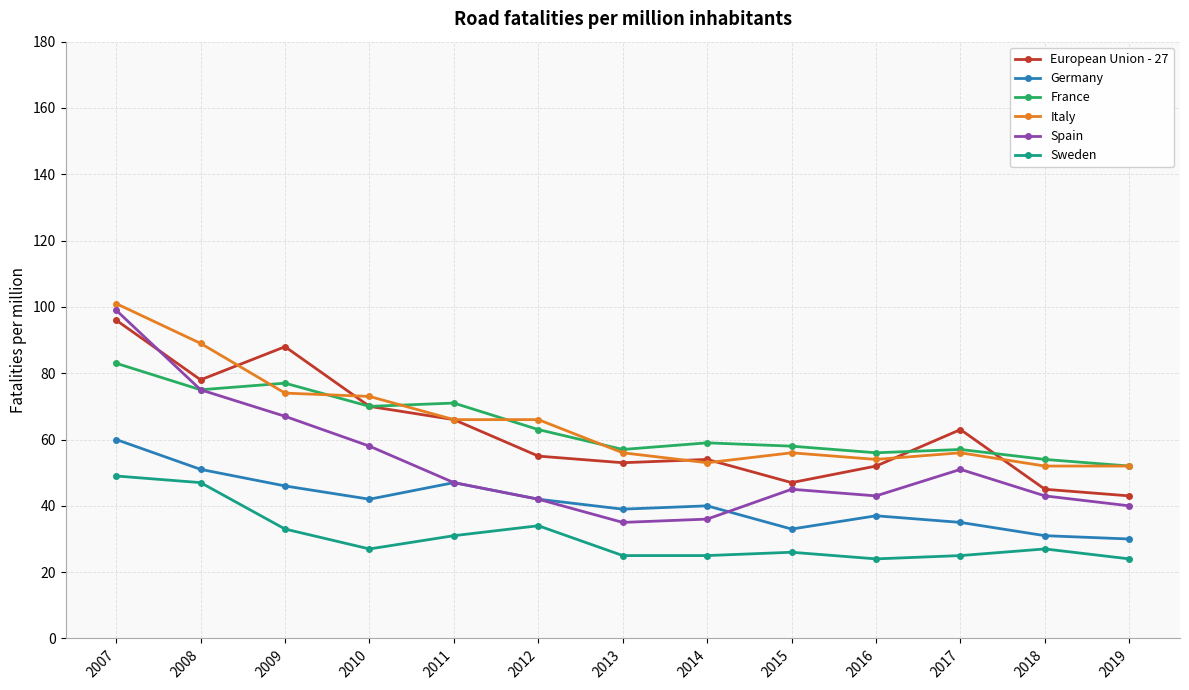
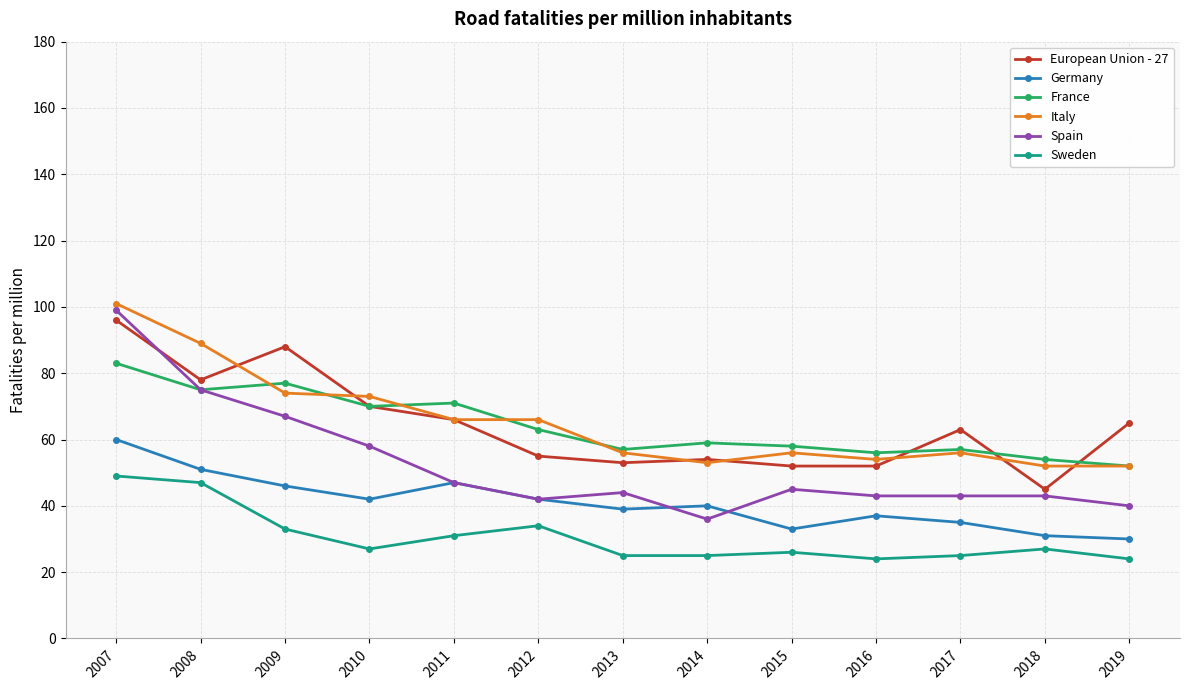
Spain, 2013: 35 -> 44
European Union - 27, 2015: 47 -> 52
Spain, 2017: 51 -> 43
European Union - 27, 2019: 43 -> 65
